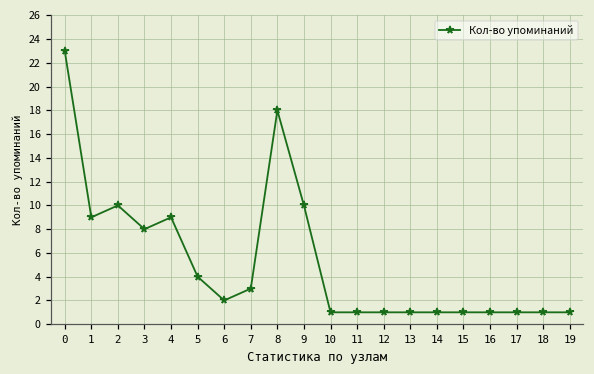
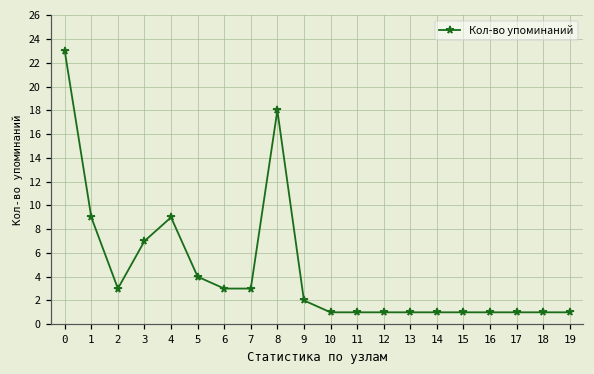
2: 10 -> 3
3: 8 -> 7
6: 2 -> 3
9: 10 -> 2
